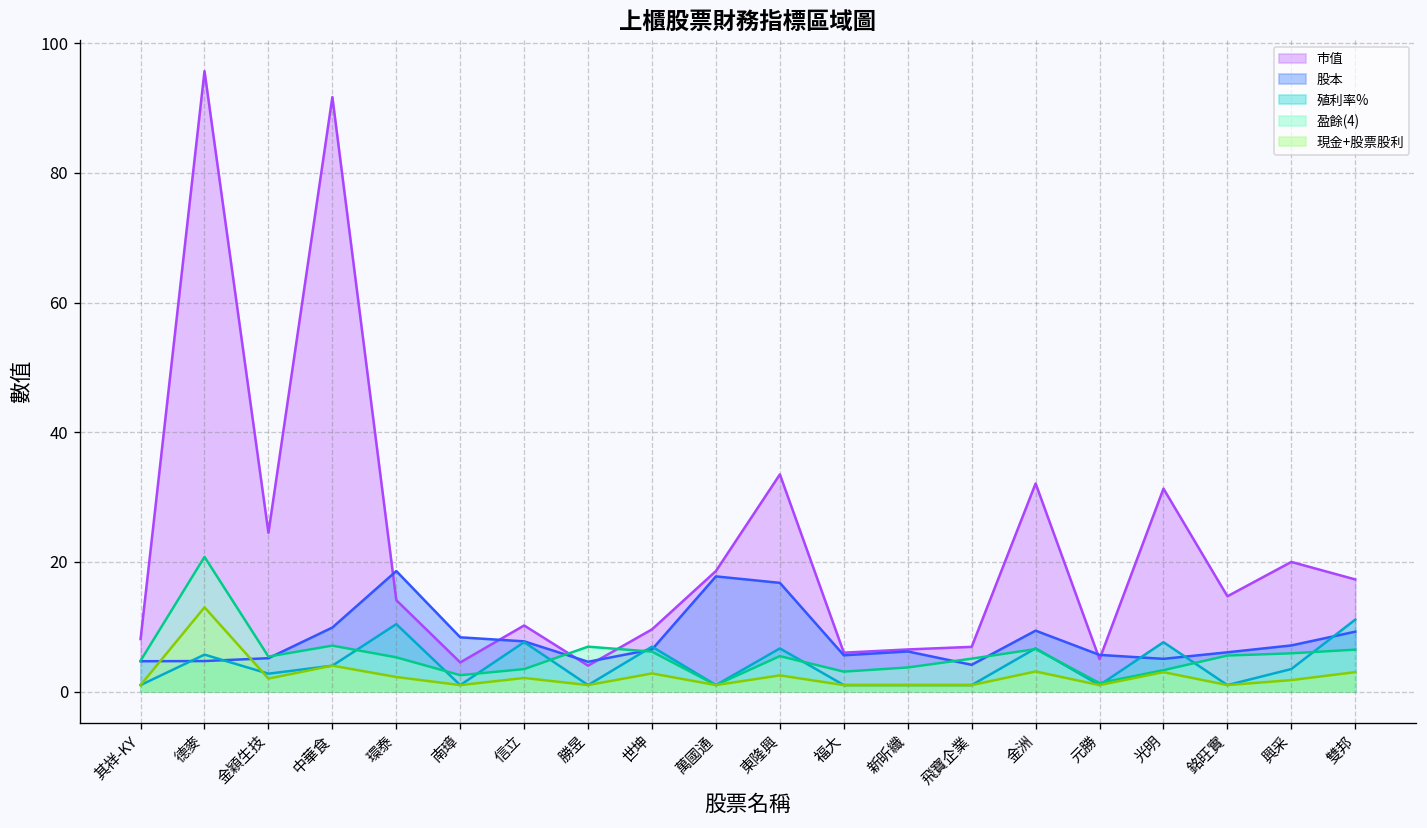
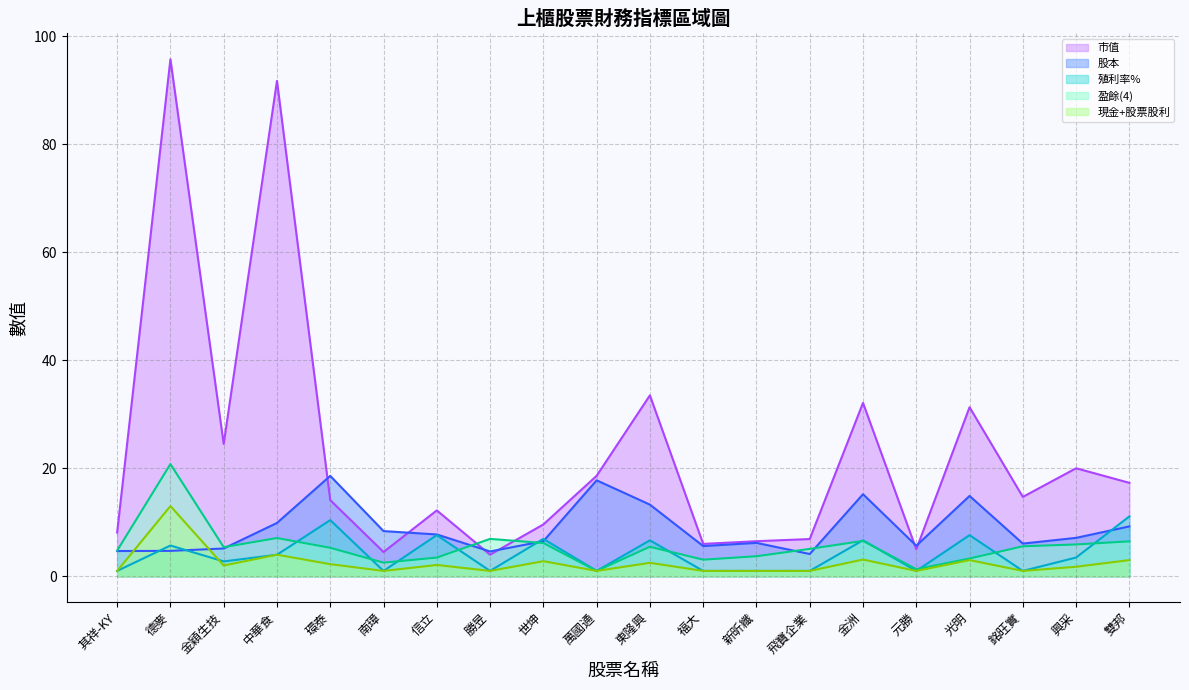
市值, 信立: 10 -> 12
股本, 東隆興: 17 -> 13
股本, 金洲: 9 -> 15
股本, 光明: 5 -> 15
